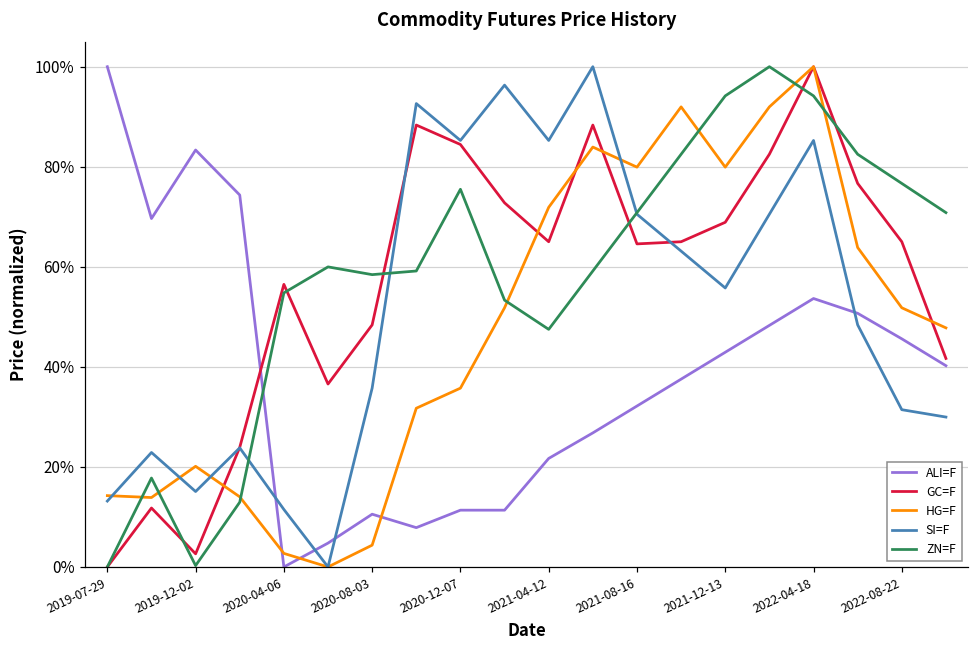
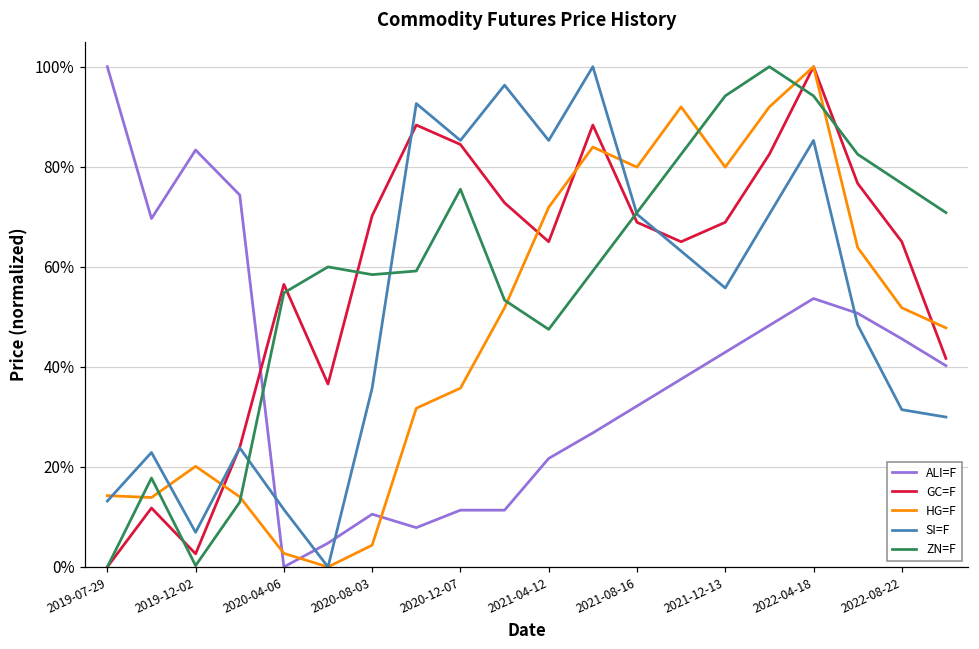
SI=F, 2019-12-02: 15% -> 7%
GC=F, 2020-08-03: 48% -> 70%
GC=F, 2021-08-16: 65% -> 69%
